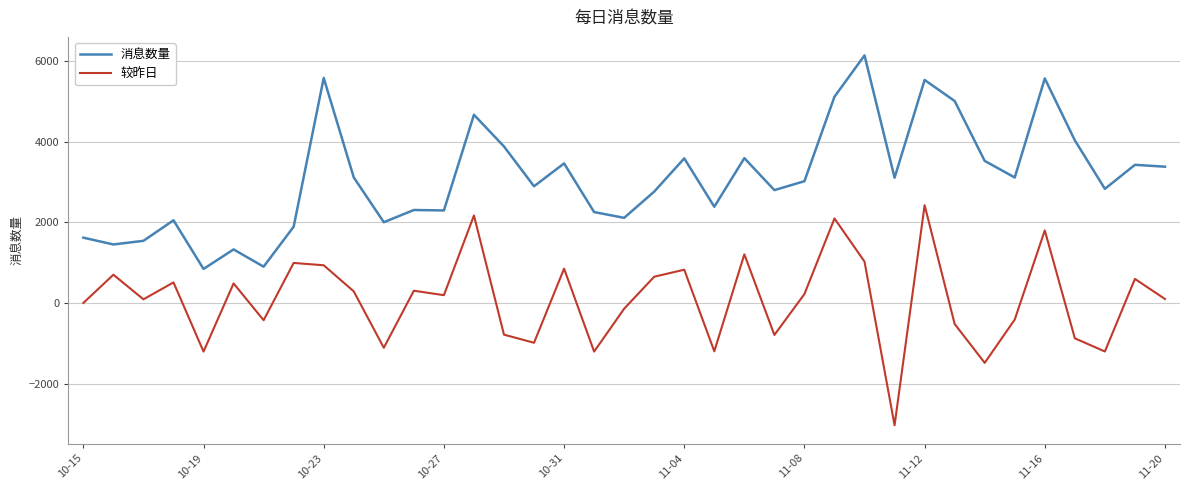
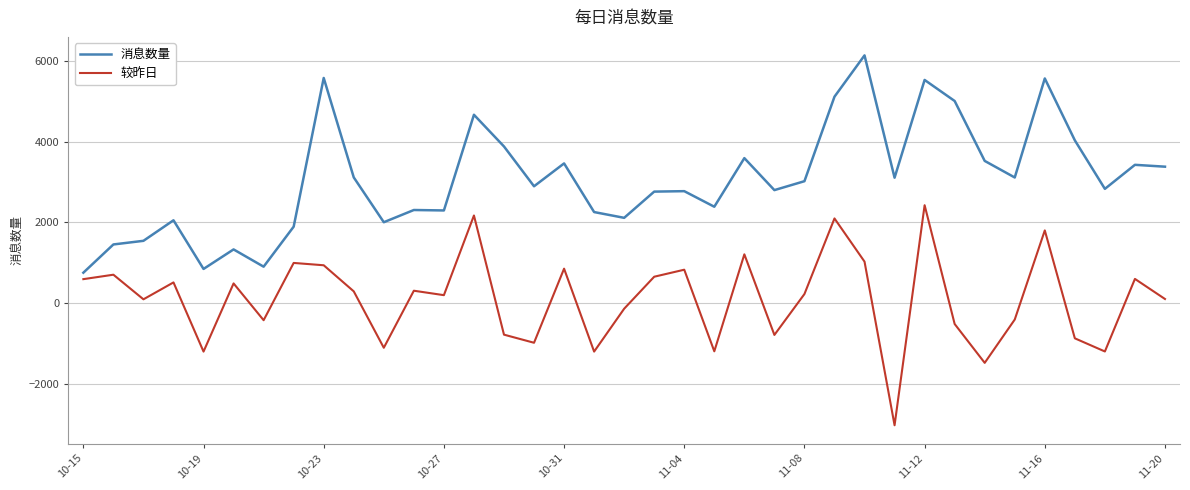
消息数量, 10-15: 1600 -> 800
较昨日, 10-15: 0 -> 600
消息数量, 11-04: 3600 -> 2800
